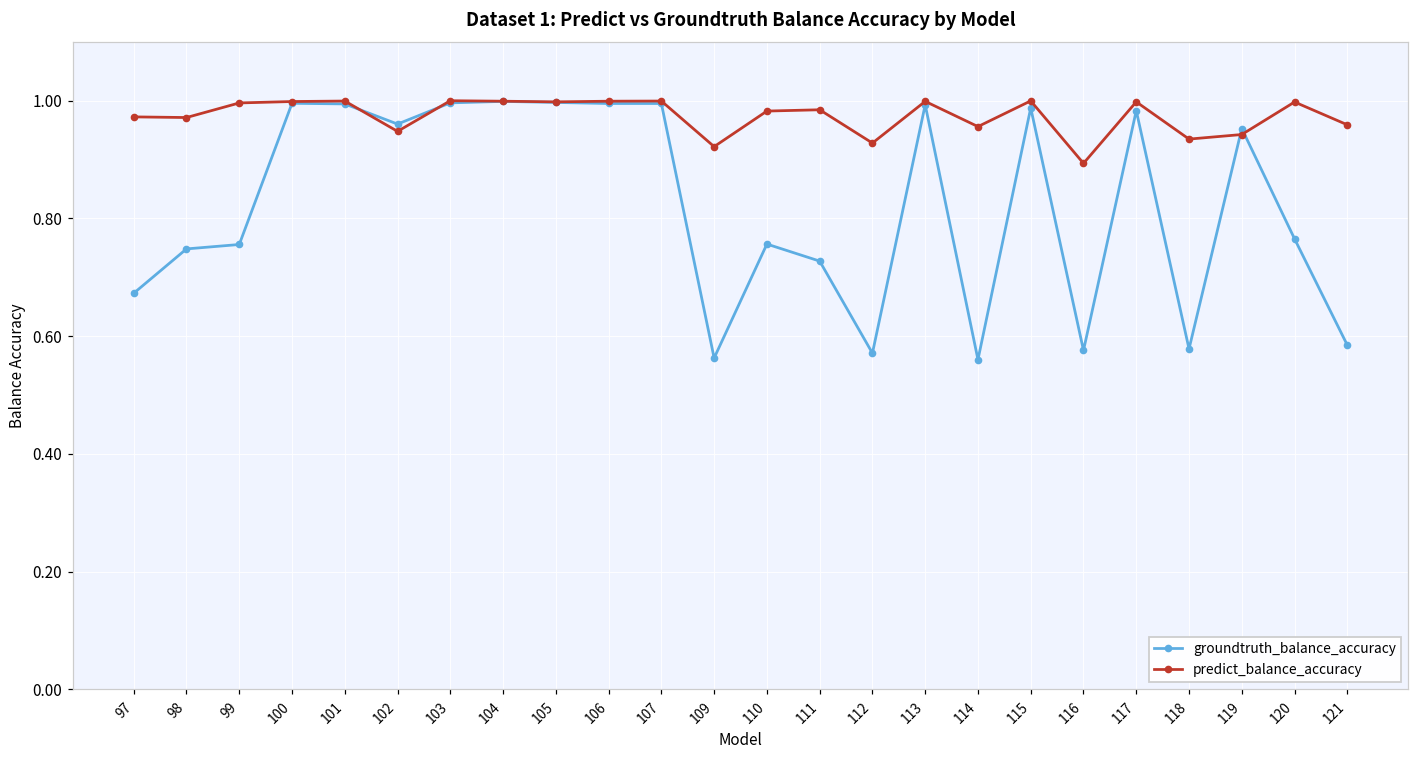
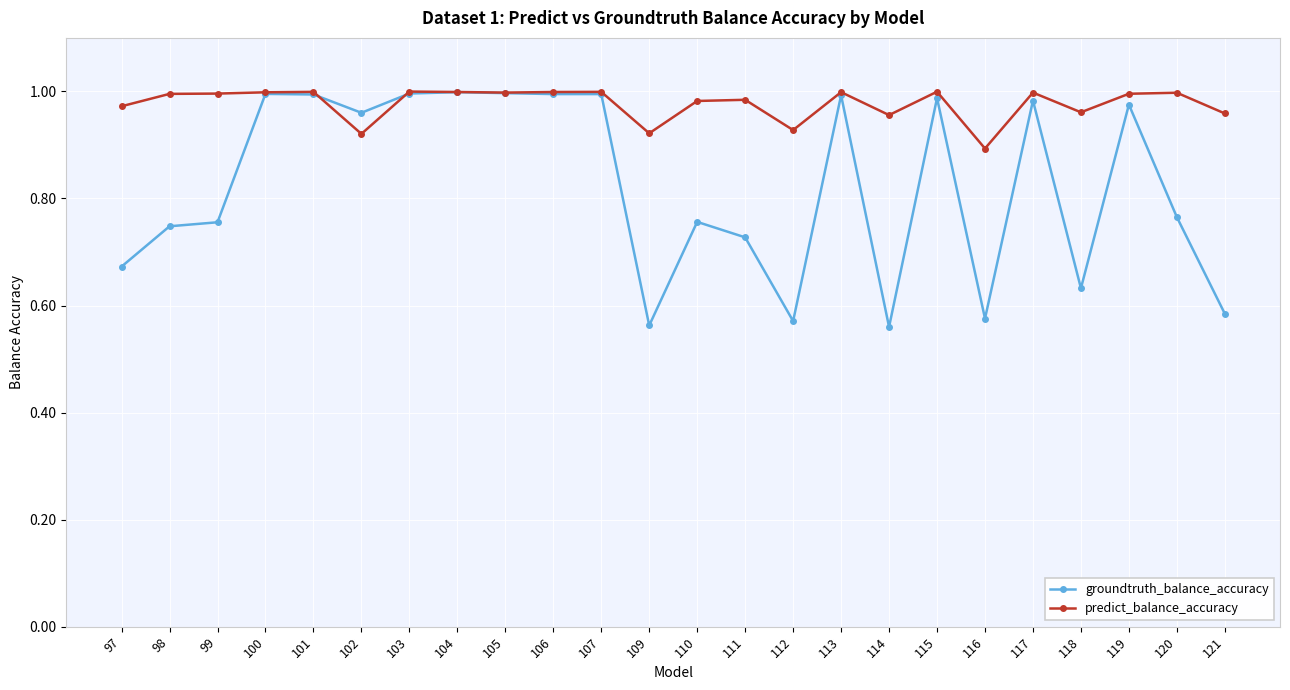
predict_balance_accuracy, 98: 0.97 -> 1.00
predict_balance_accuracy, 102: 0.95 -> 0.92
groundtruth_balance_accuracy, 118: 0.58 -> 0.63
predict_balance_accuracy, 118: 0.93 -> 0.96
groundtruth_balance_accuracy, 119: 0.95 -> 0.98
predict_balance_accuracy, 119: 0.94 -> 1.00
